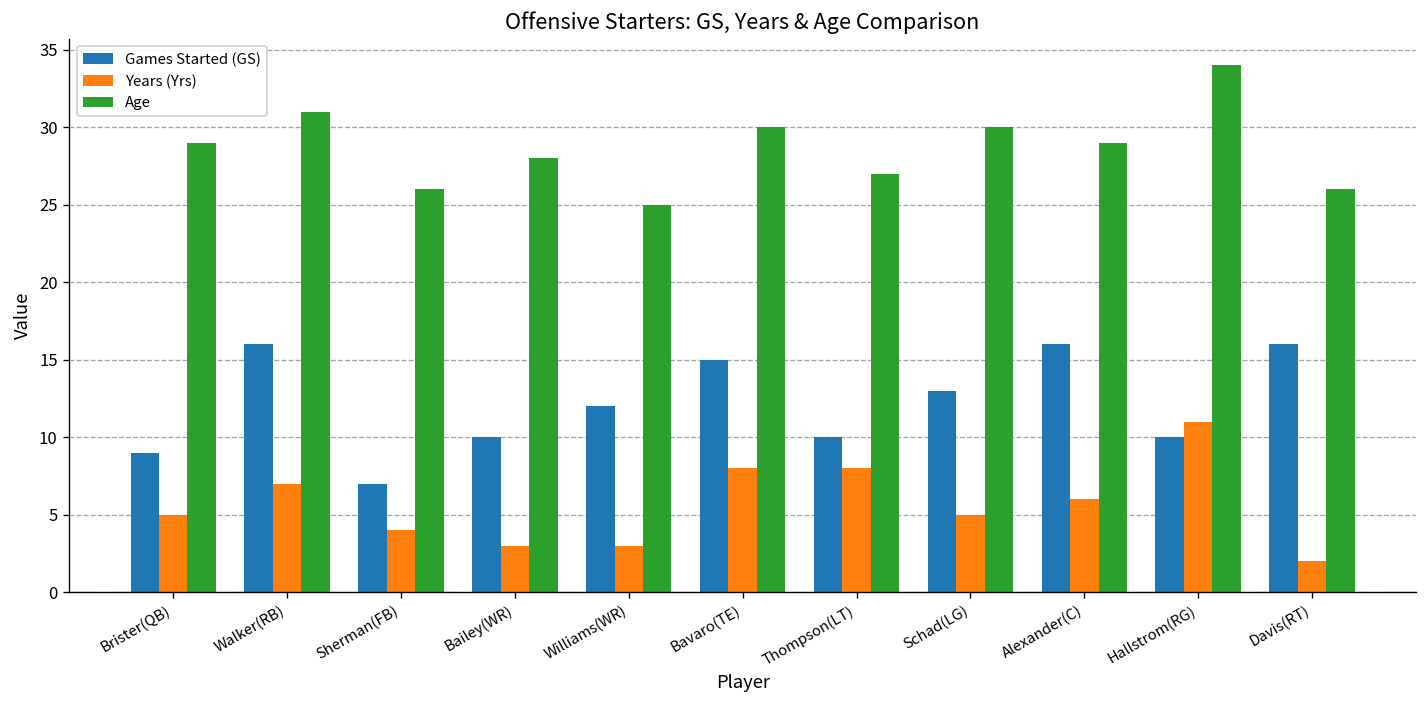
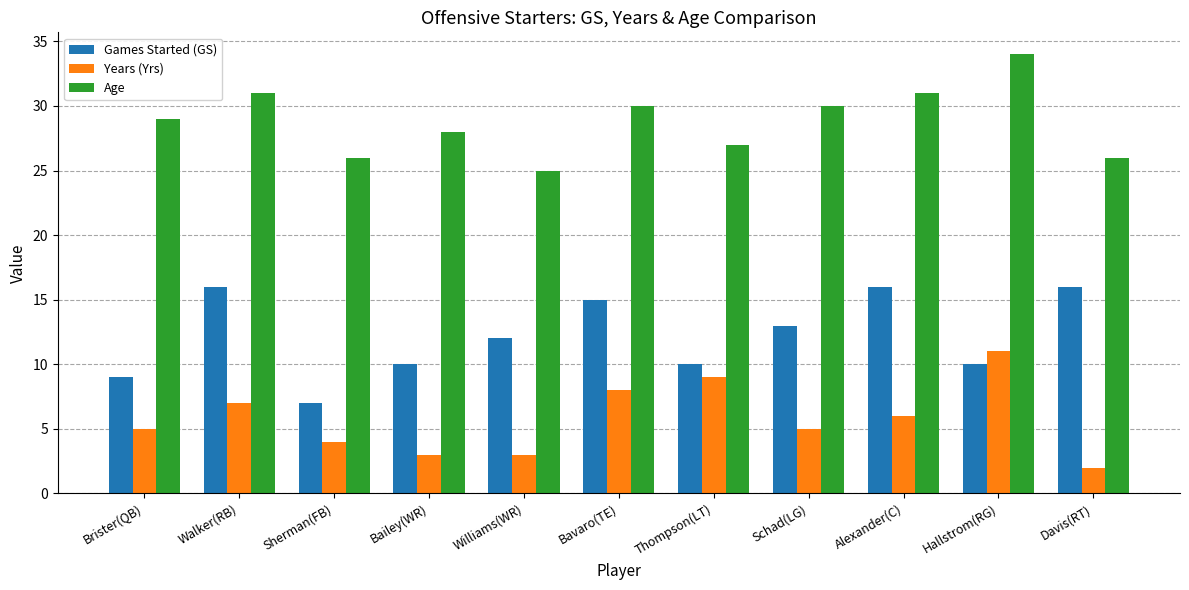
Years (Yrs), Thompson(LT): 8 -> 9
Age, Alexander(C): 29 -> 31
